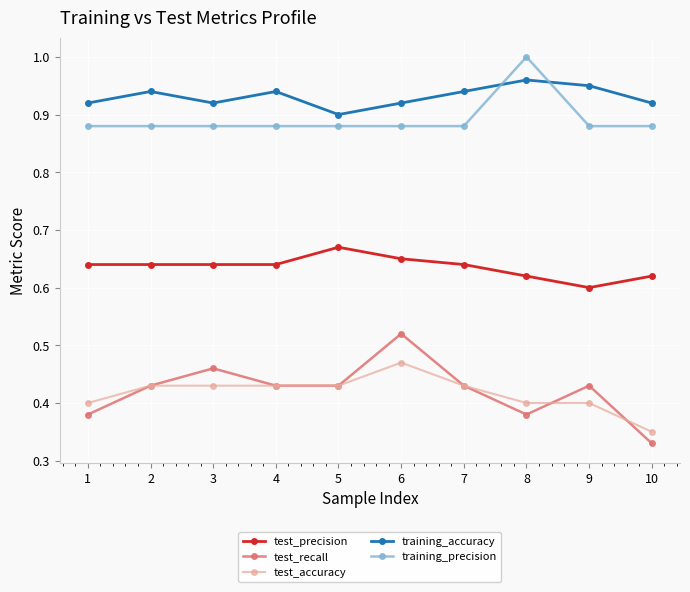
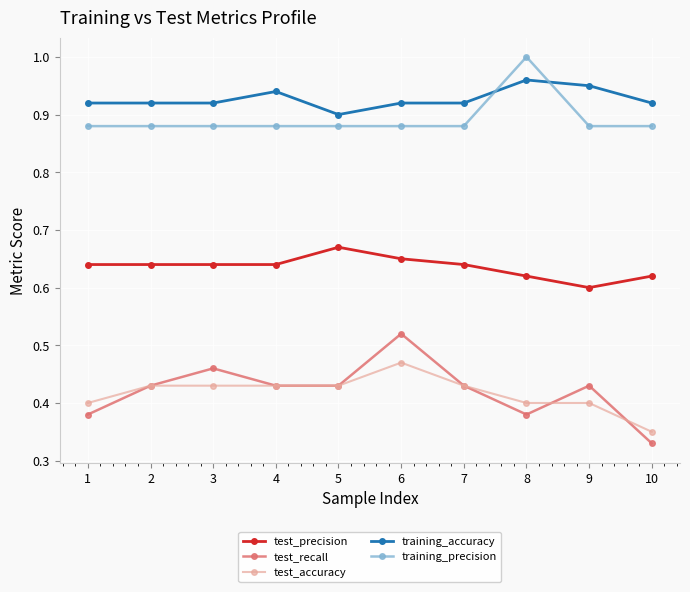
training_accuracy, 2: 0.94 -> 0.92
training_accuracy, 7: 0.94 -> 0.92
